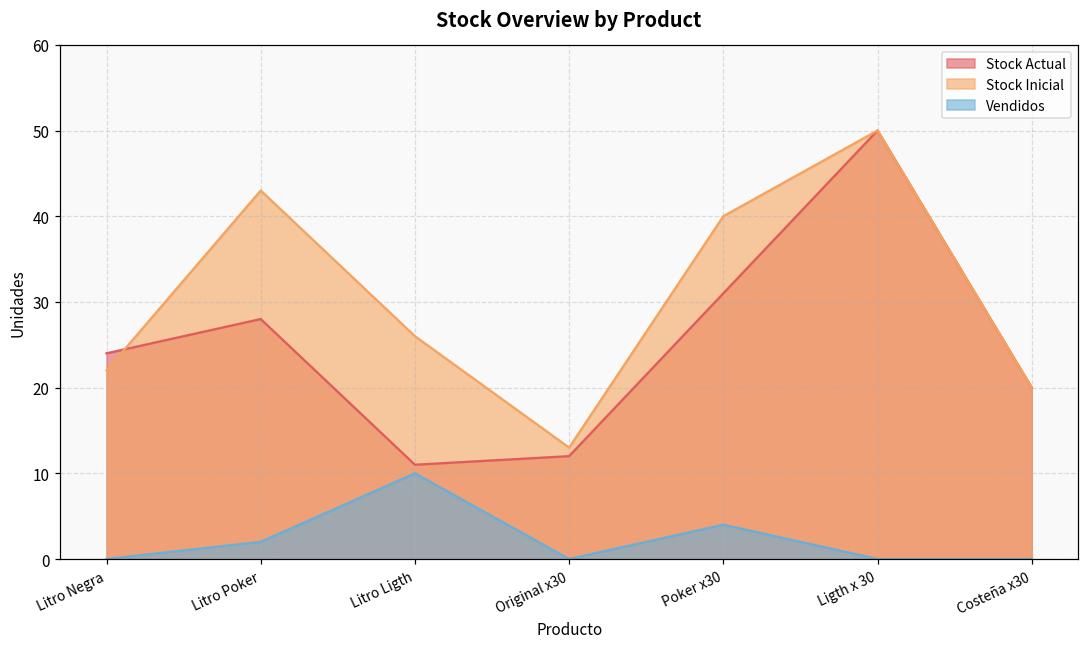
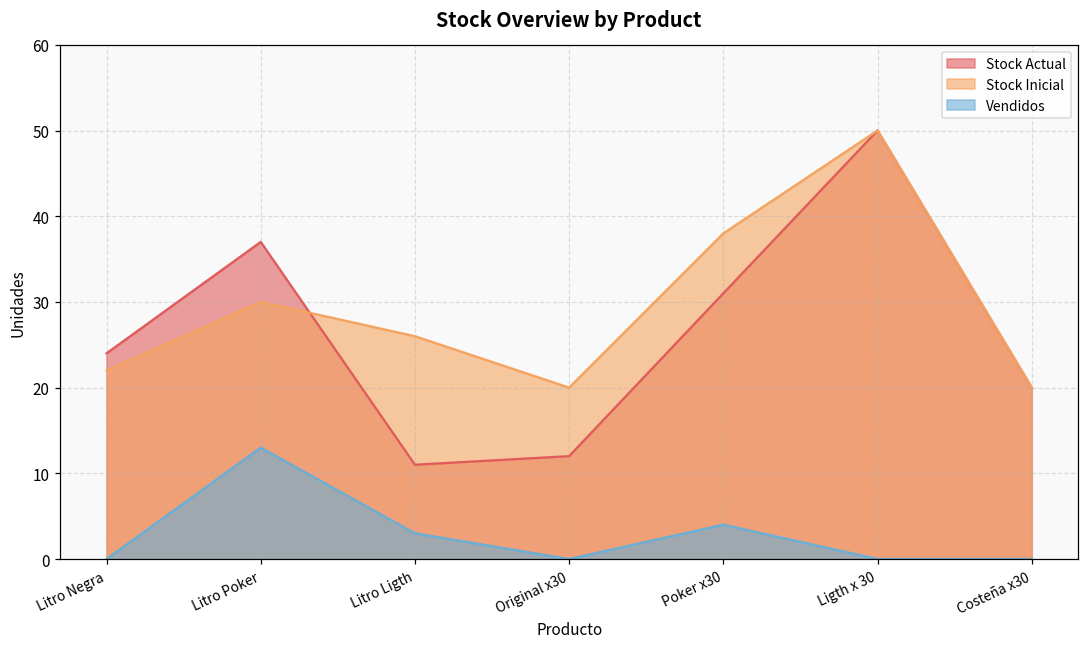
Stock Actual, Litro Poker: 28 -> 37
Stock Inicial, Litro Poker: 43 -> 30
Vendidos, Litro Poker: 2 -> 13
Vendidos, Litro Ligth: 10 -> 3
Stock Inicial, Original x30: 13 -> 20
Stock Inicial, Poker x30: 40 -> 38
